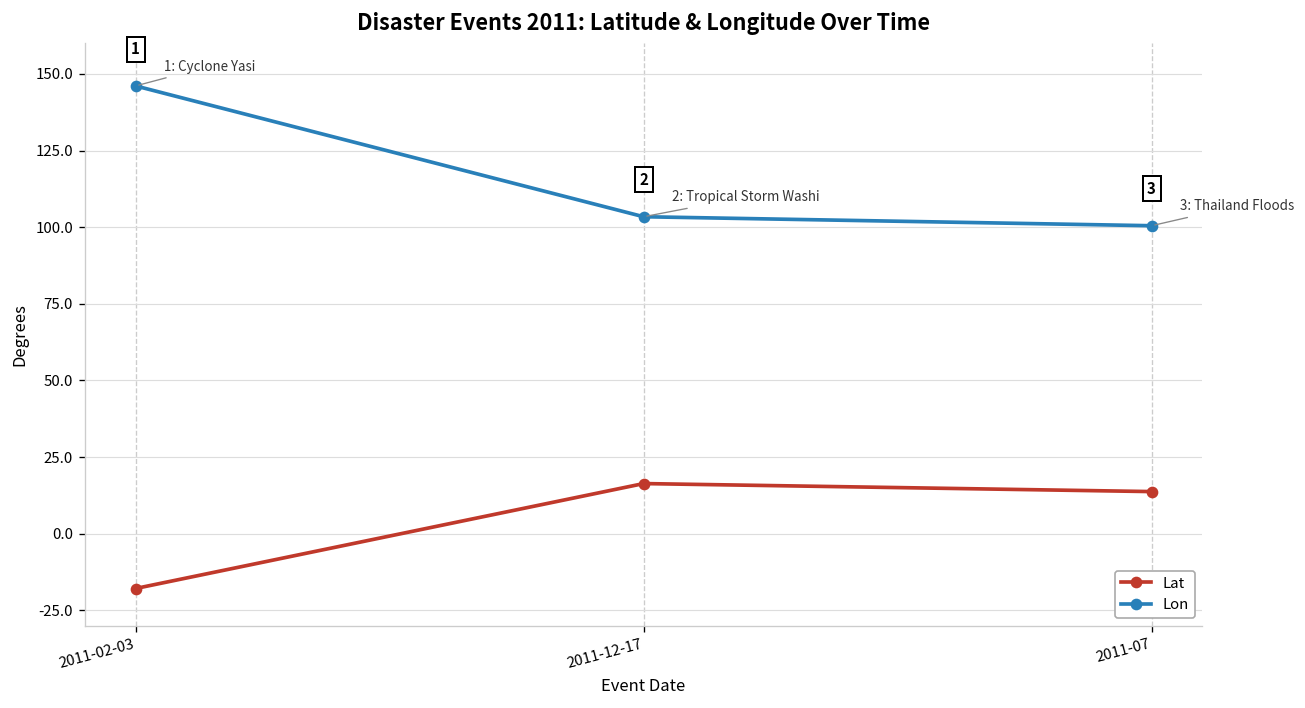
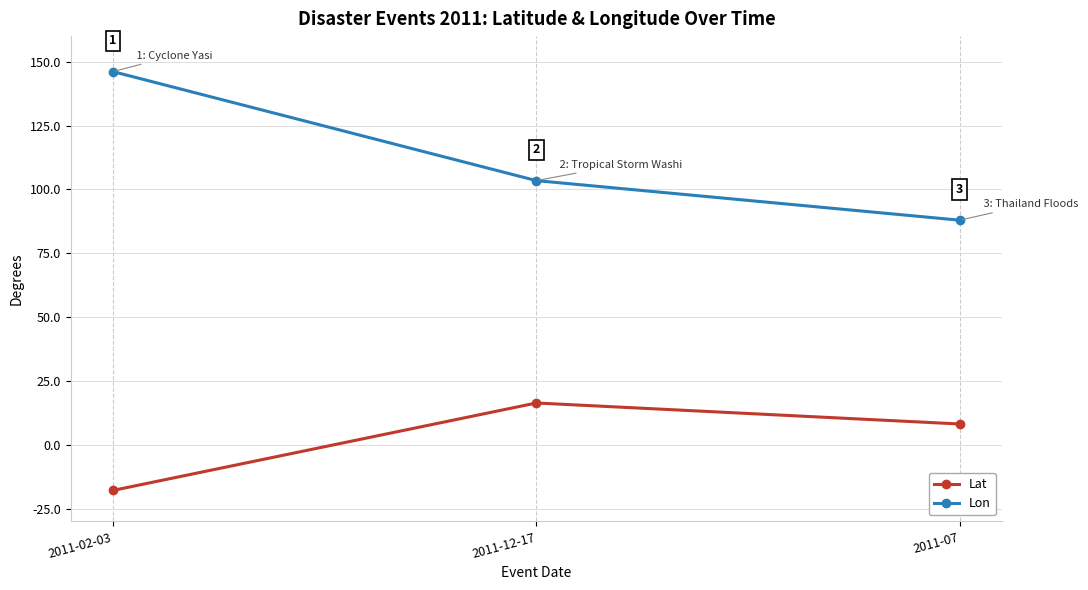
Lat, 2011-07: 14 -> 8
Lon, 2011-07: 100 -> 88
